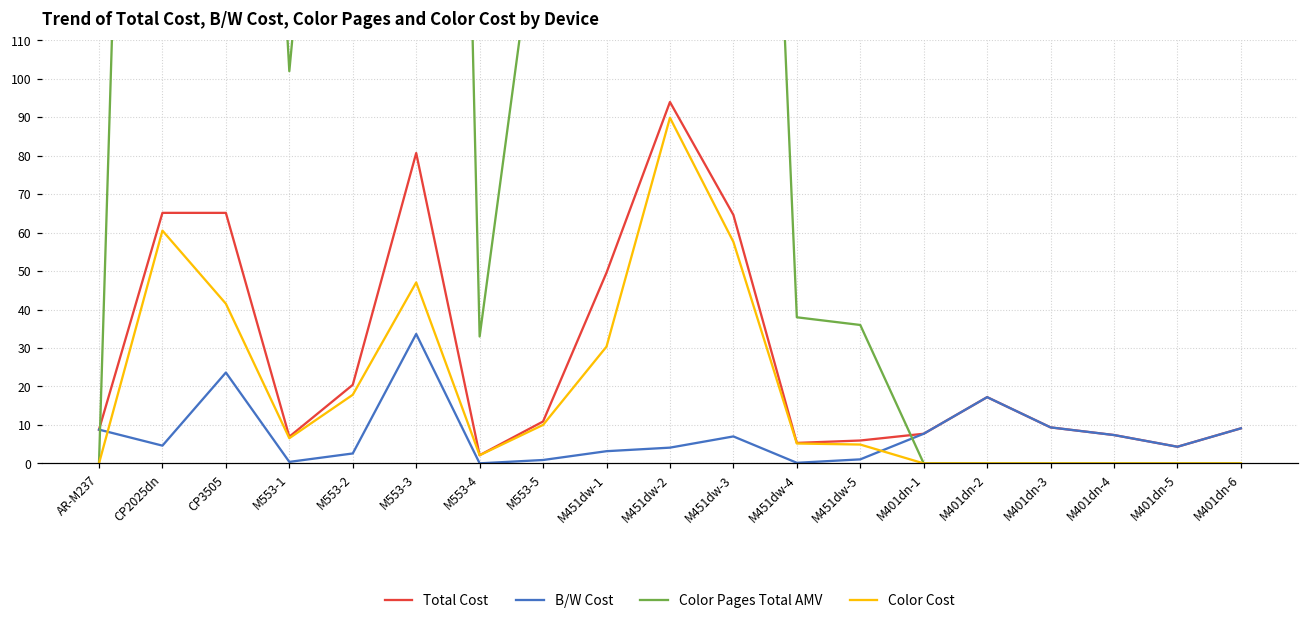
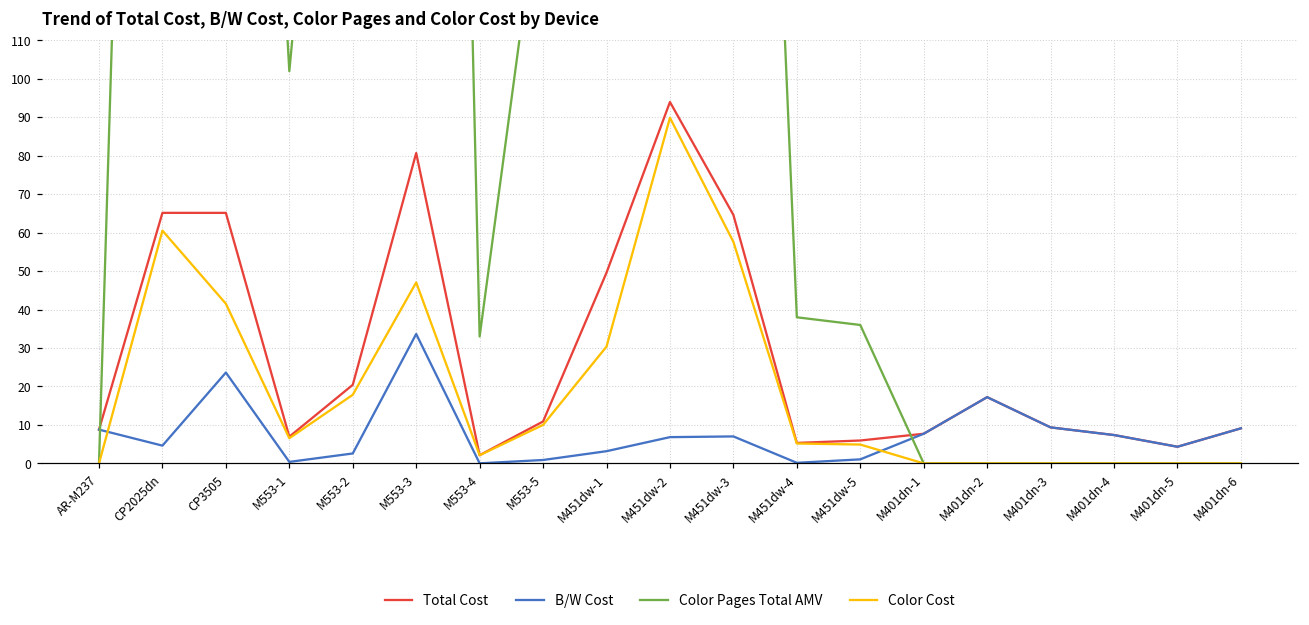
B/W Cost, M451dw-2: 4 -> 7
